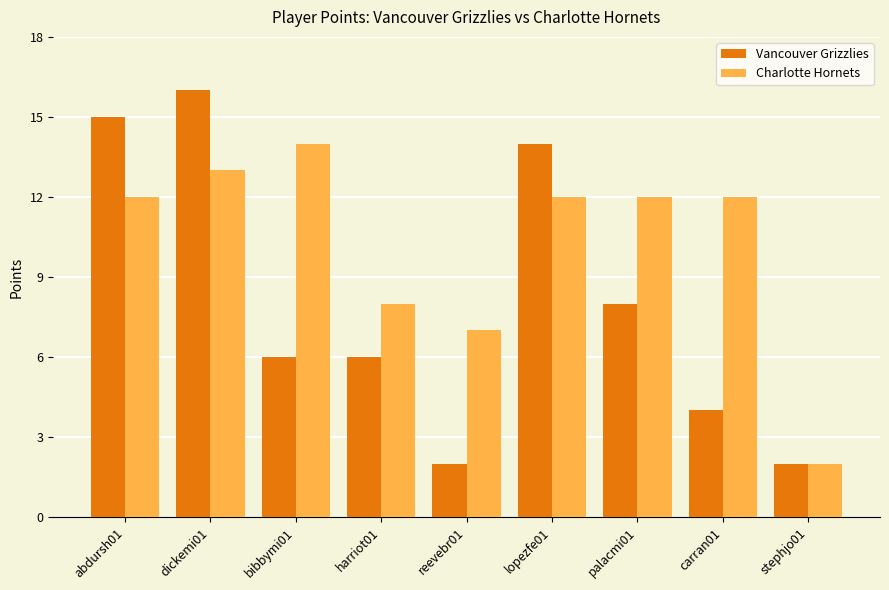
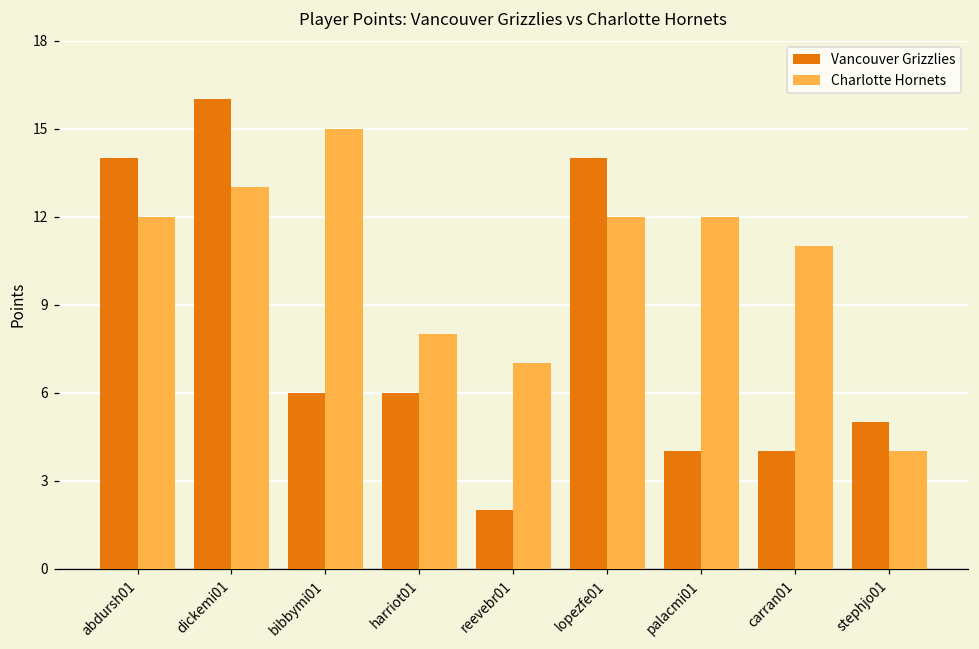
Vancouver Grizzlies, abdursh01: 15 -> 14
Charlotte Hornets, bibbymi01: 14 -> 15
Vancouver Grizzlies, palacmi01: 8 -> 4
Charlotte Hornets, carran01: 12 -> 11
Vancouver Grizzlies, stephjo01: 2 -> 5
Charlotte Hornets, stephjo01: 2 -> 4
